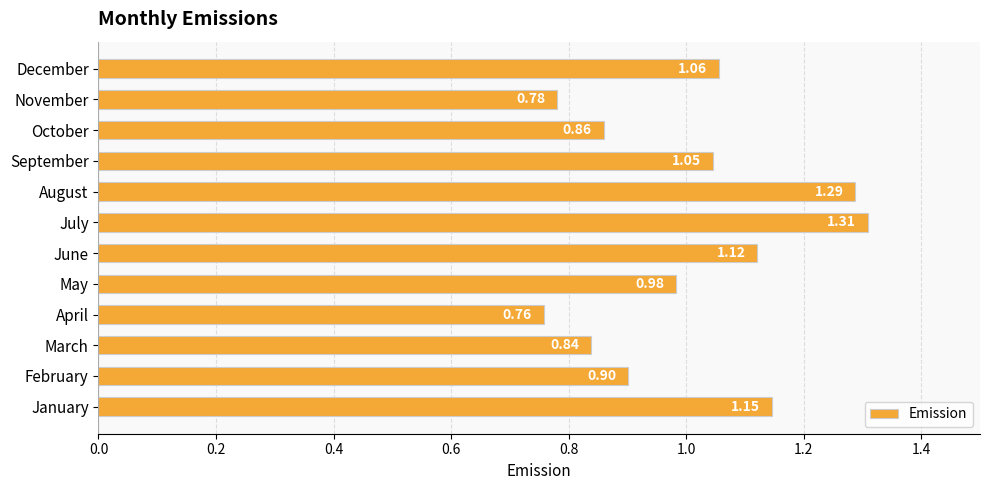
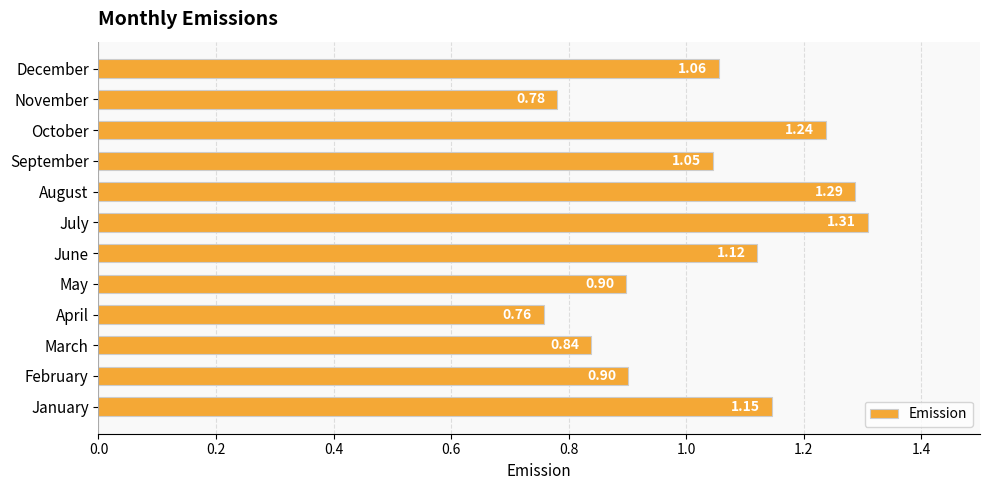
October: 0.86 -> 1.24
May: 0.98 -> 0.90
